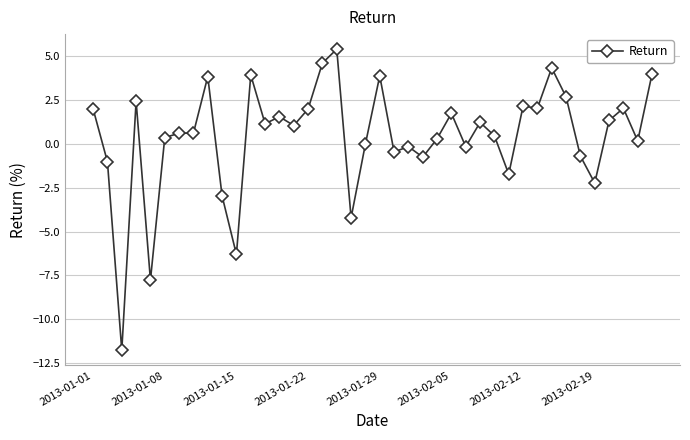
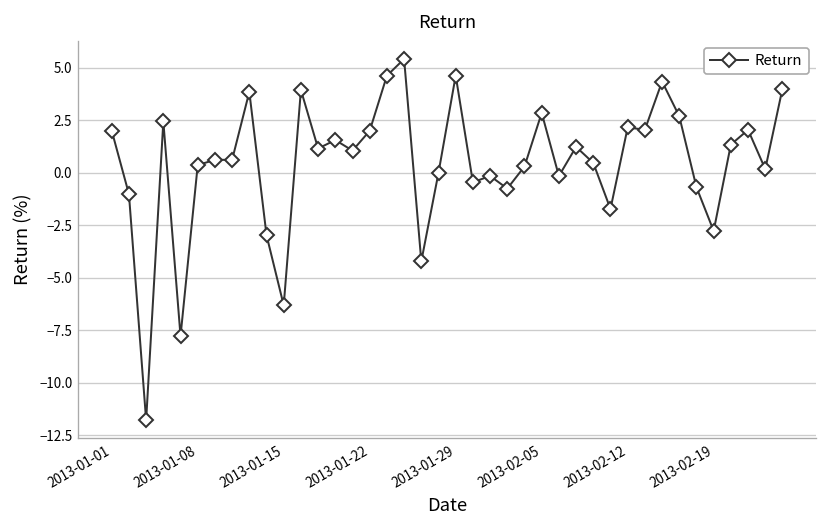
2013-01-29: 3.9 -> 4.6
2013-02-05: 1.7 -> 2.8
2013-02-19: -2.2 -> -2.8
